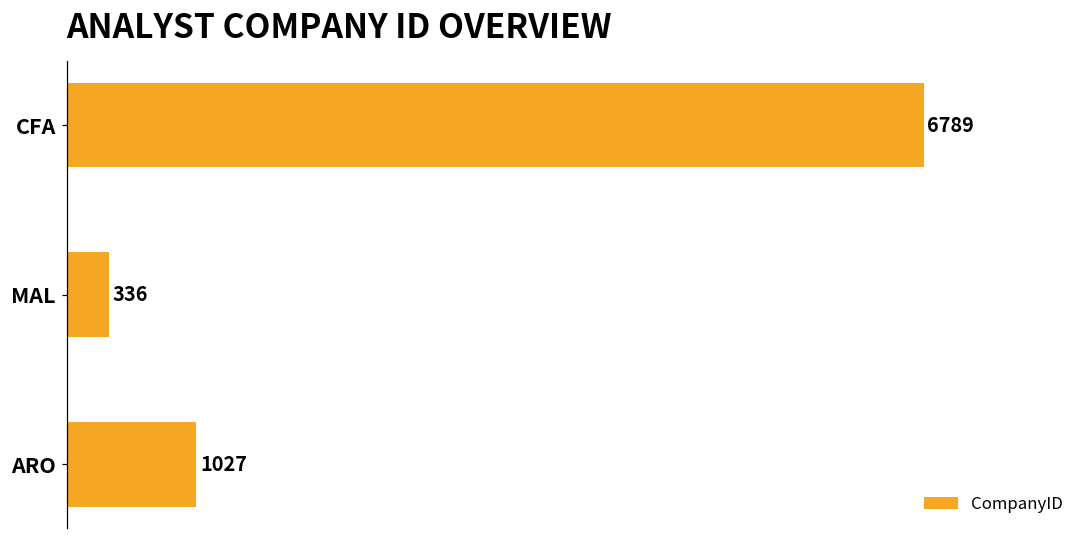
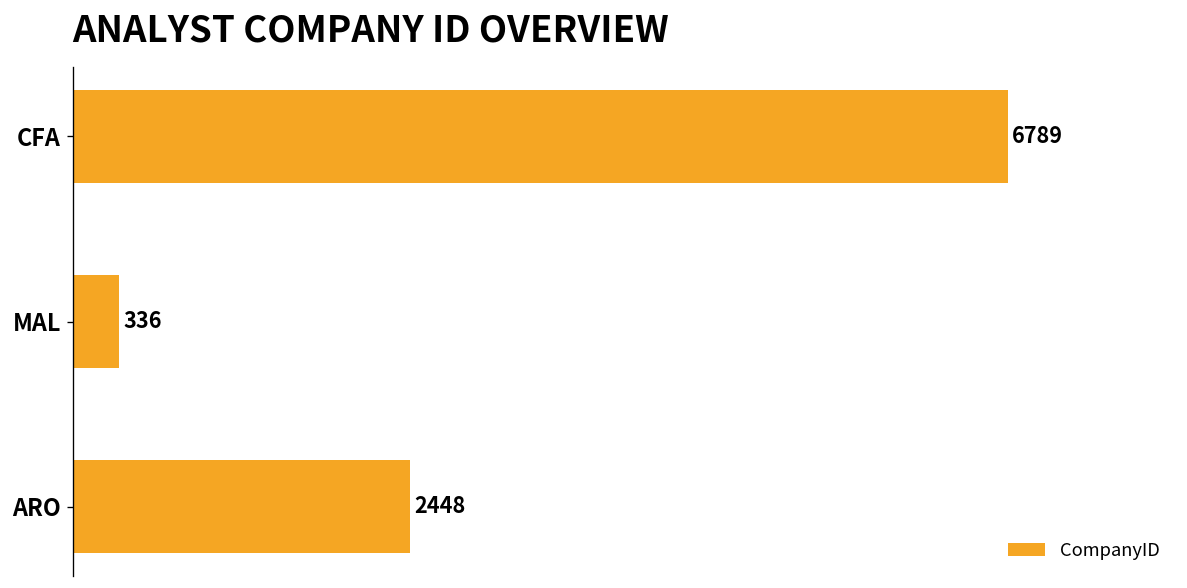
ARO: 1027 -> 2448
